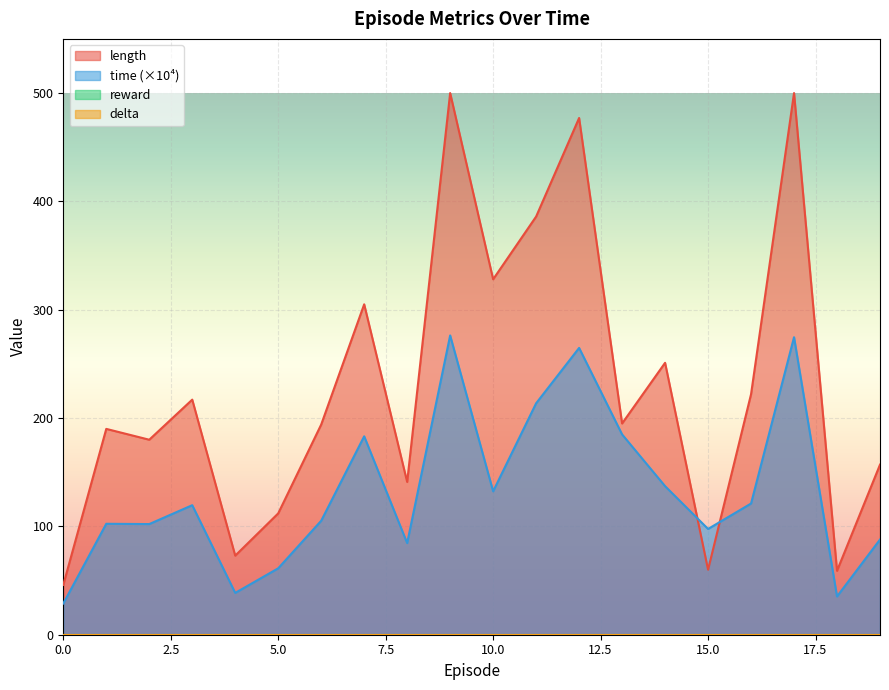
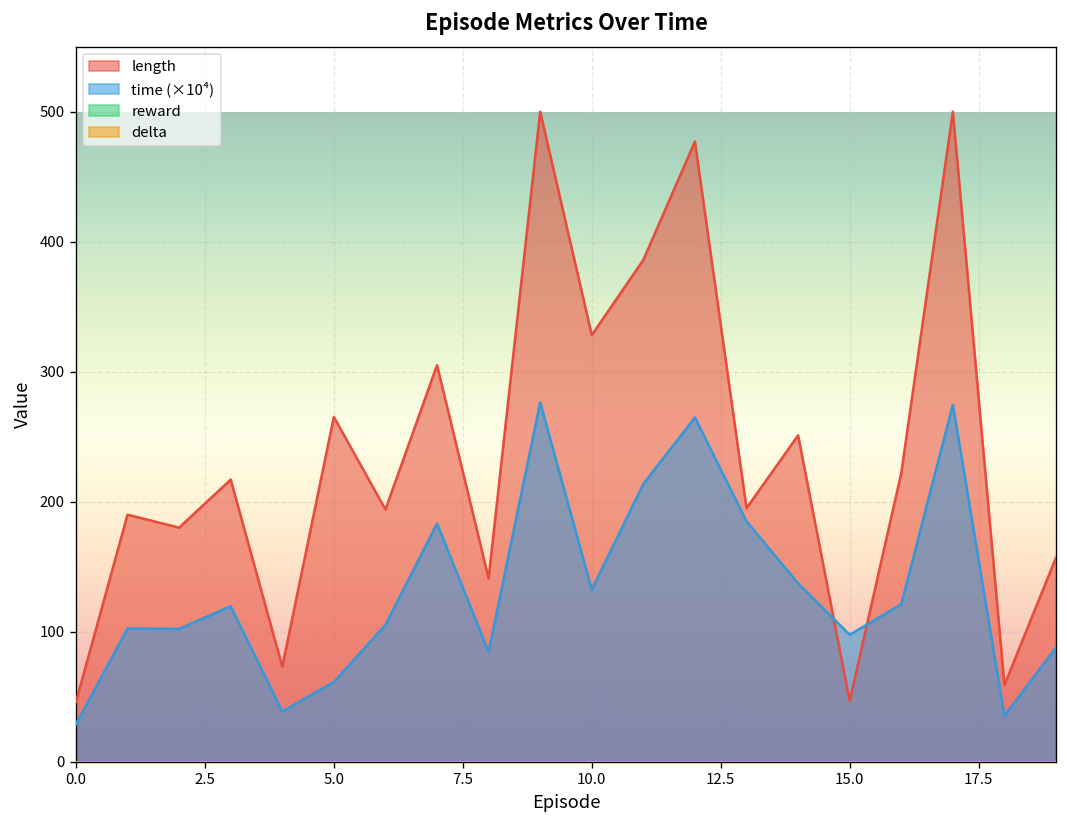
length, 5.0: 112 -> 265
length, 15.0: 60 -> 47
